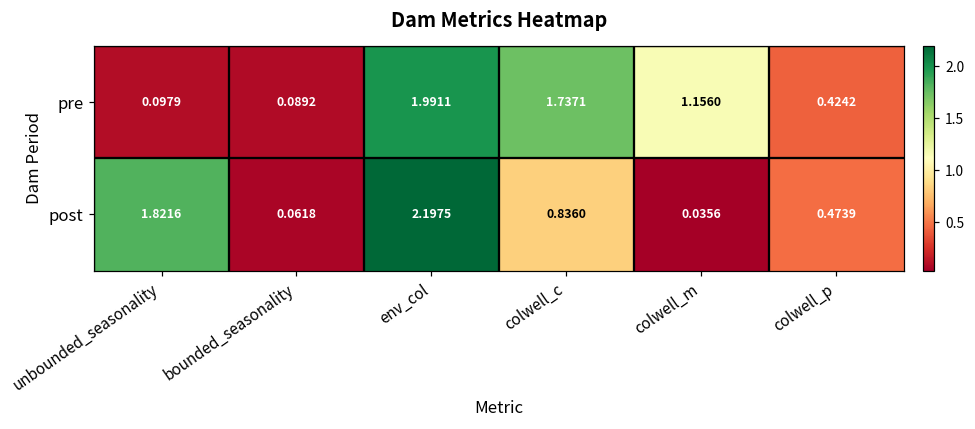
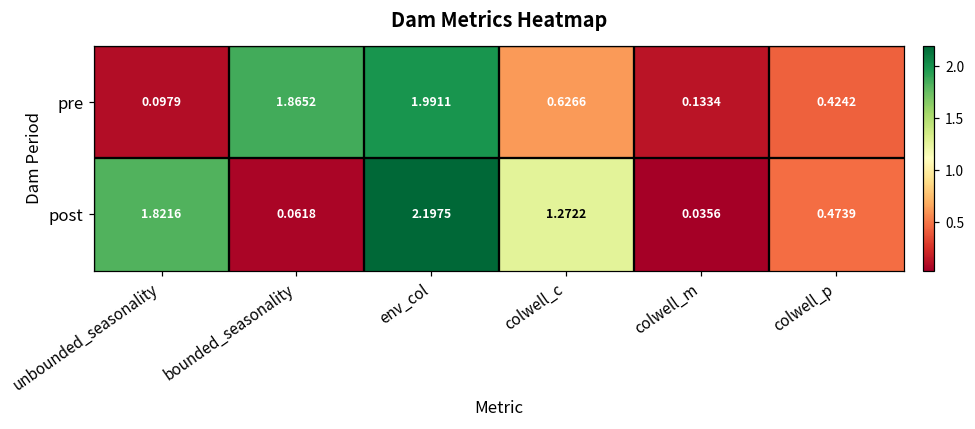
pre, bounded_seasonality: 0.0892 -> 1.8652
pre, colwell_c: 1.7371 -> 0.6266
pre, colwell_m: 1.1560 -> 0.1334
post, colwell_c: 0.8360 -> 1.2722
